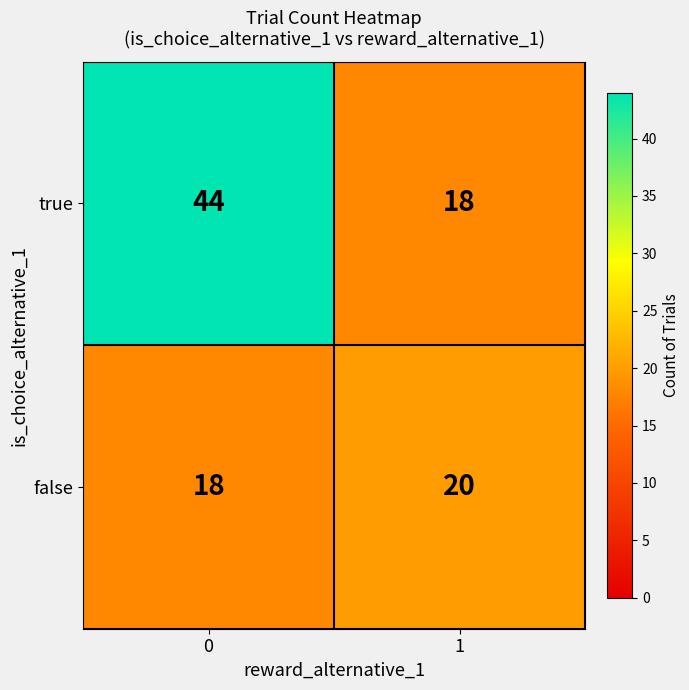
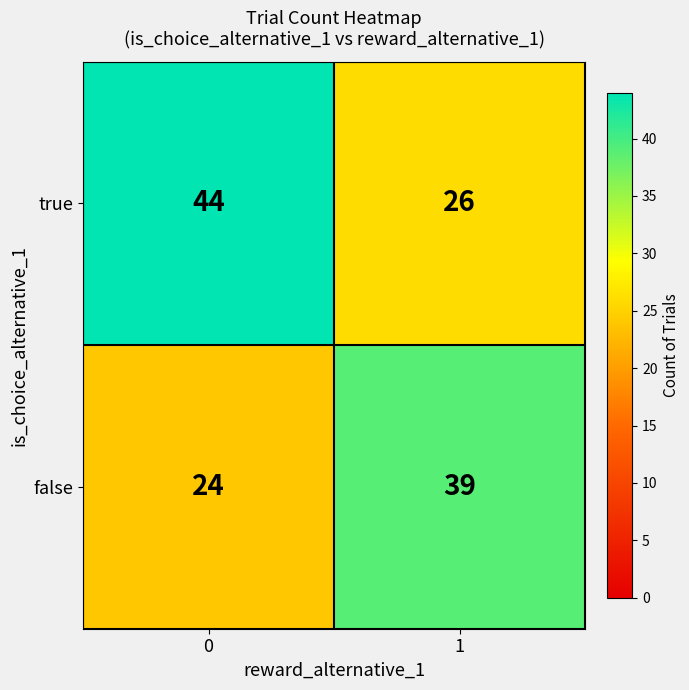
true, 1: 18 -> 26
false, 0: 18 -> 24
false, 1: 20 -> 39
